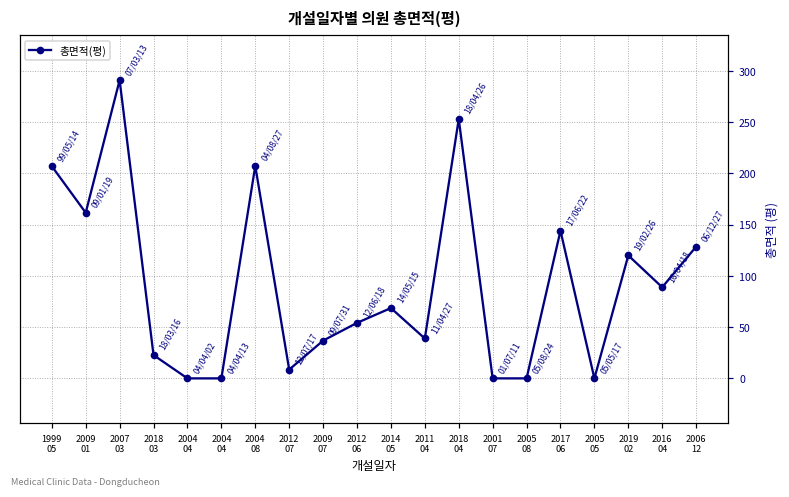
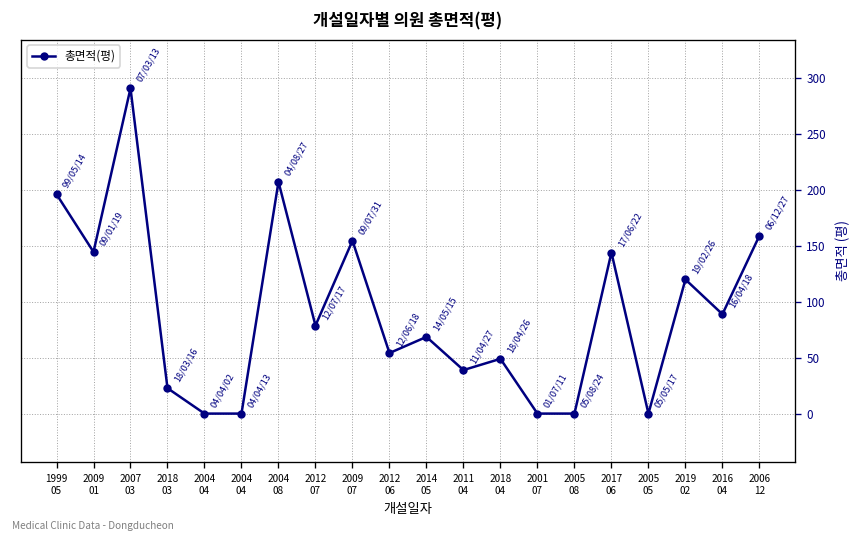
1999 05: 210 -> 200
2009 01: 160 -> 140
2012 07: 10 -> 80
2009 07: 40 -> 150
2018 04: 250 -> 50
2006 12: 130 -> 160
